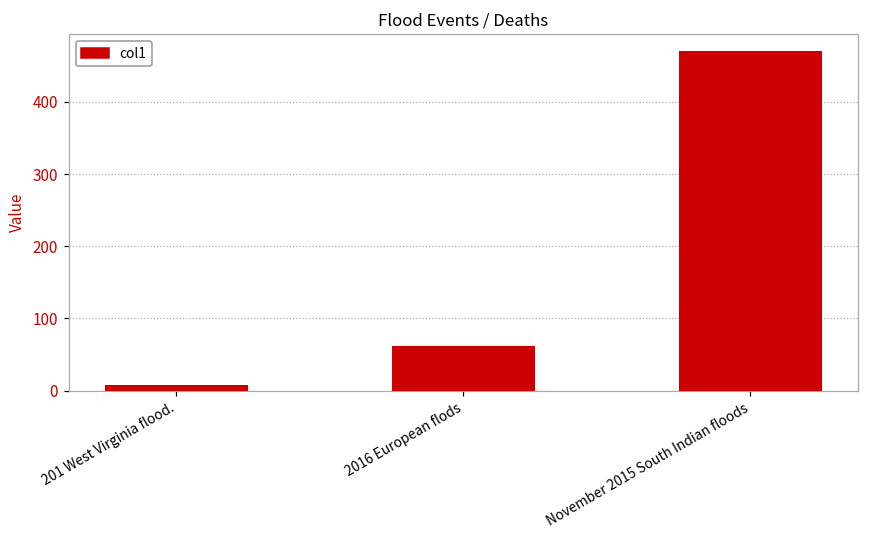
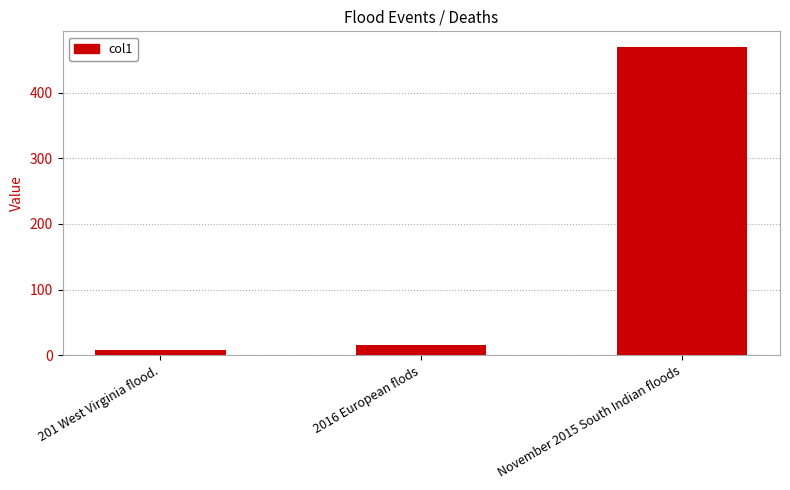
2016 European flods: 60 -> 20
